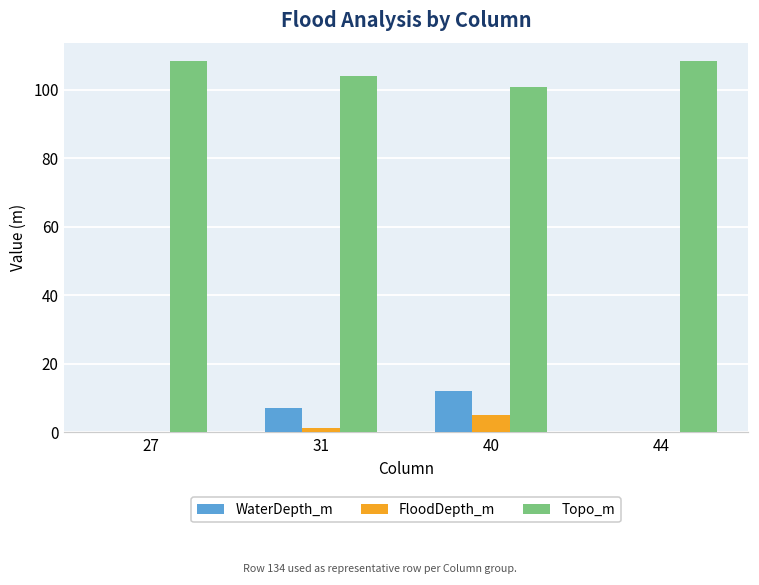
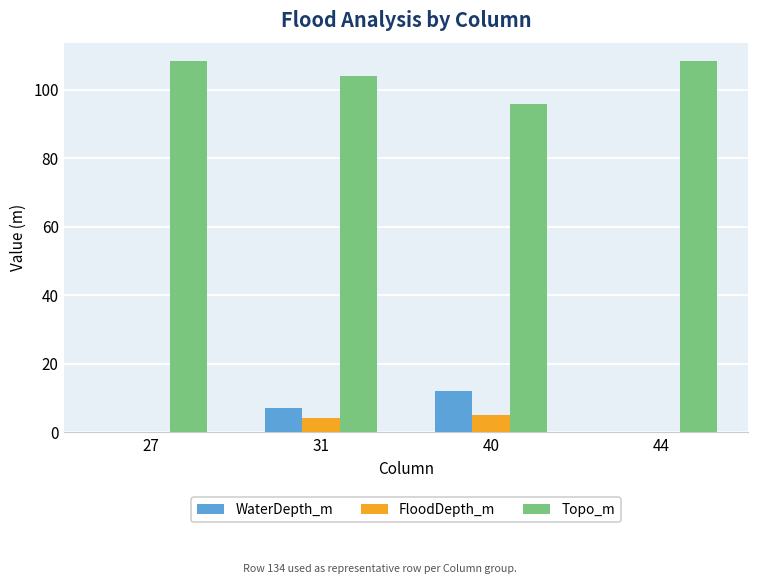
FloodDepth_m, 31: 1 -> 4
Topo_m, 40: 101 -> 96
